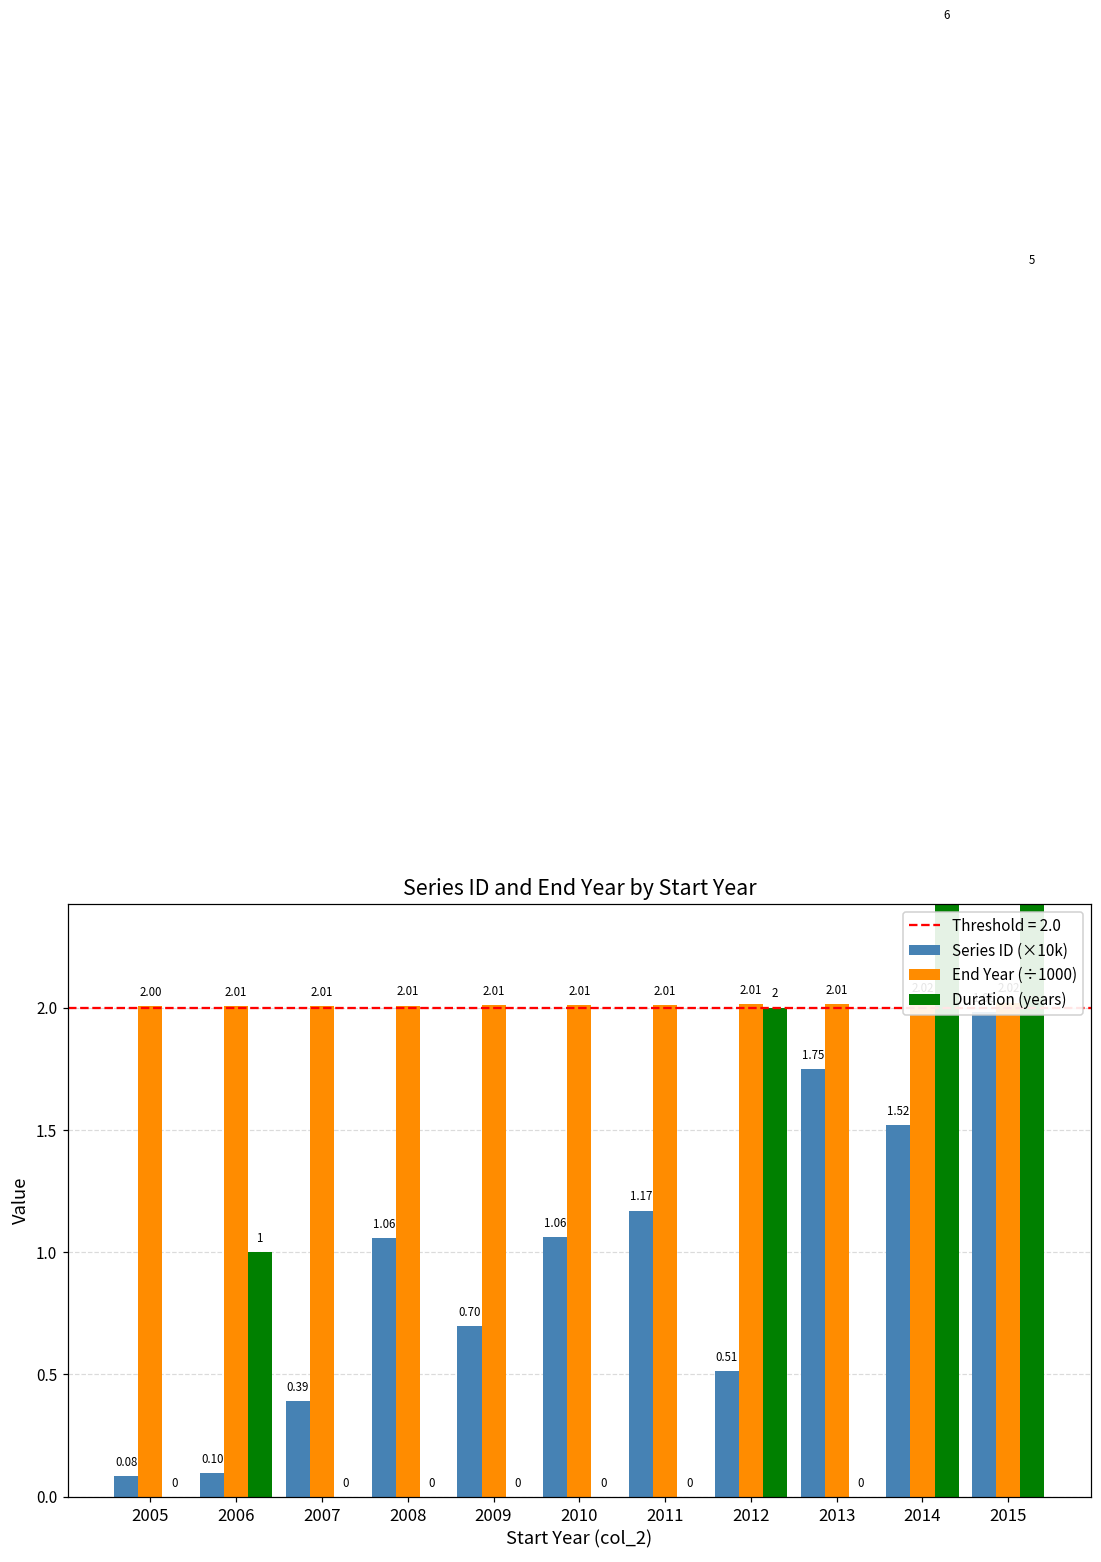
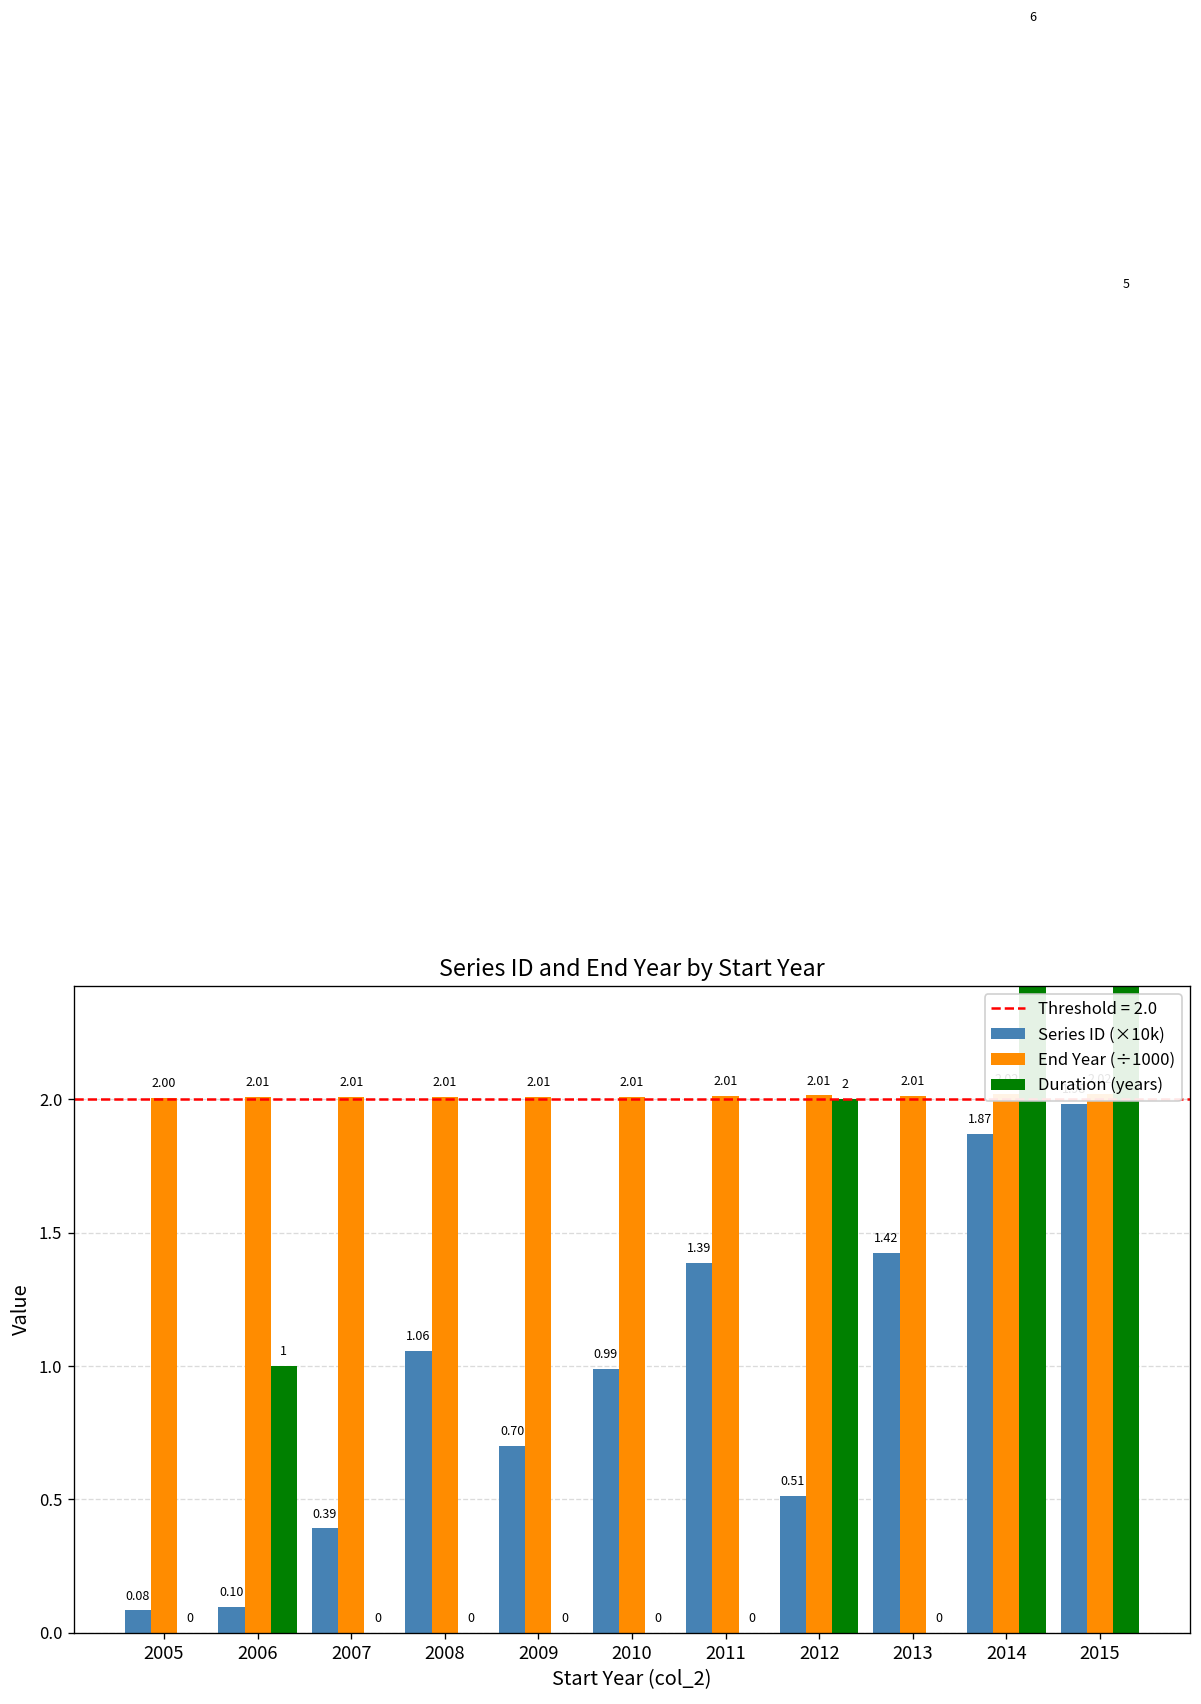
Series ID (×10k), 2010: 1.06 -> 0.99
Series ID (×10k), 2011: 1.17 -> 1.39
Series ID (×10k), 2013: 1.75 -> 1.42
Series ID (×10k), 2014: 1.52 -> 1.87
